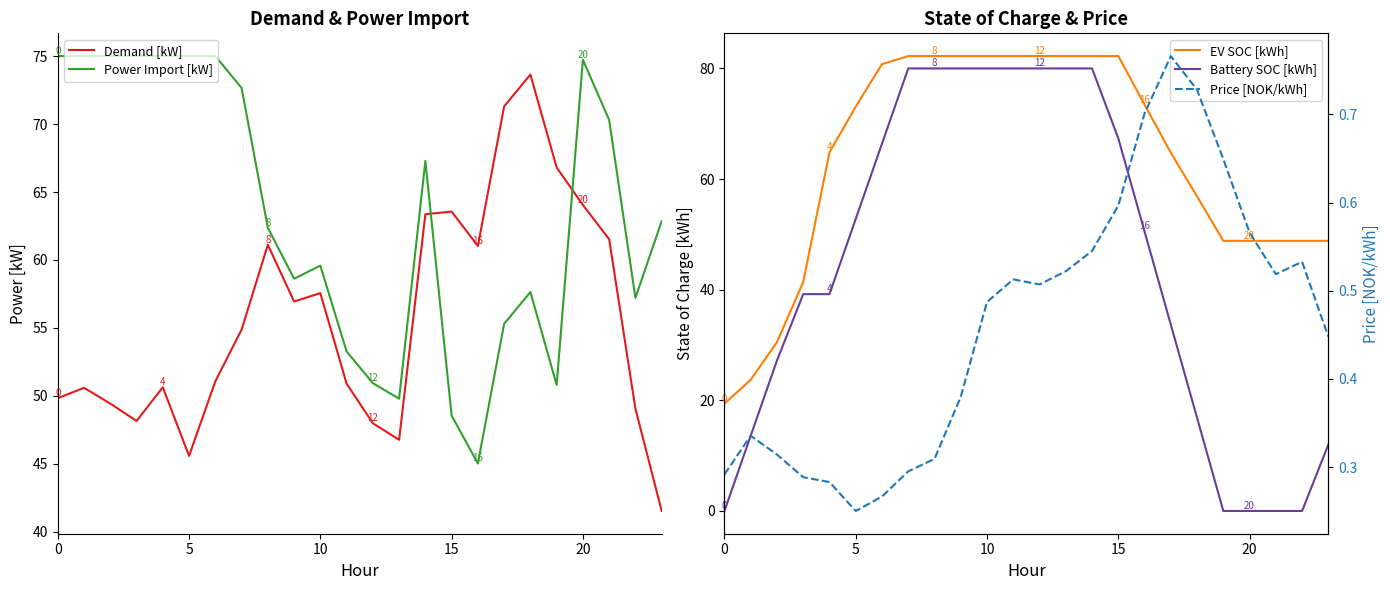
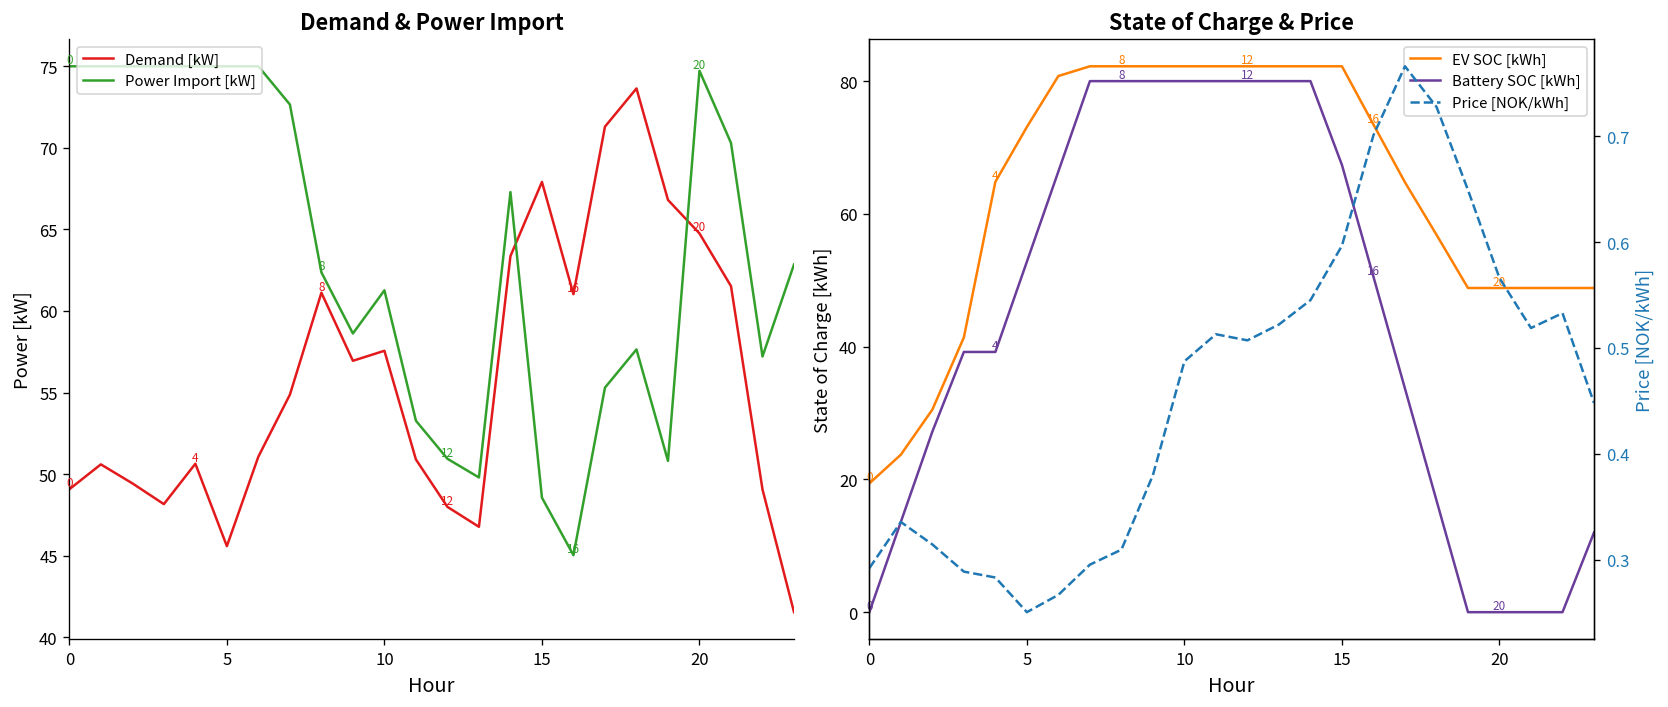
Demand & Power Import, Demand [kW], 0: 49.8 -> 49.1
Demand & Power Import, Power Import [kW], 10: 59.6 -> 61.3
Demand & Power Import, Demand [kW], 15: 63.6 -> 67.9
Demand & Power Import, Demand [kW], 20: 64.0 -> 64.8
